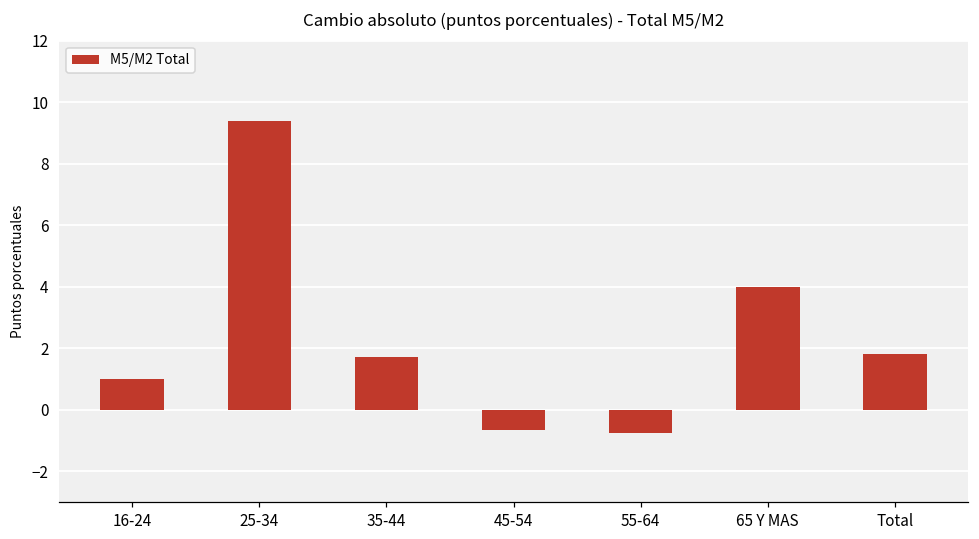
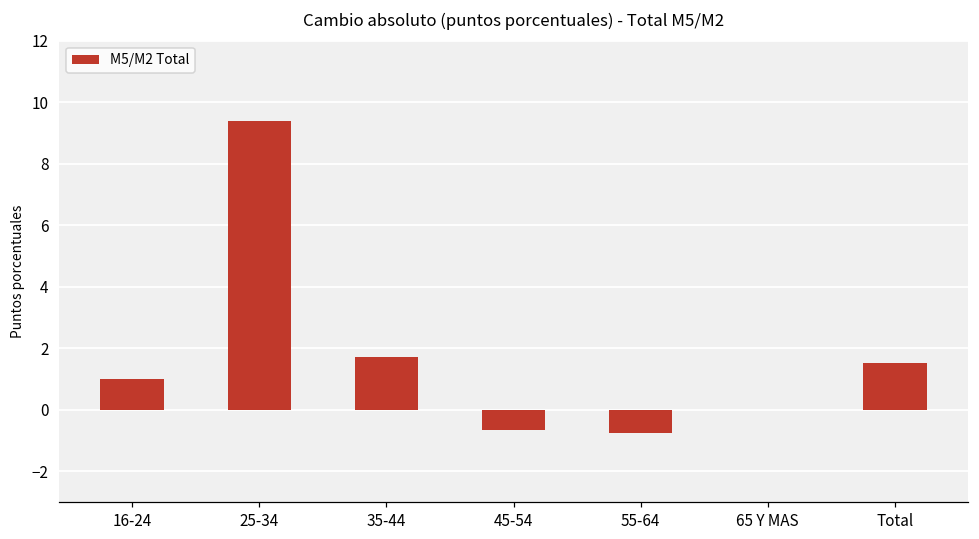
65 Y MAS: 4 -> 0
Total: 1.8 -> 1.5
